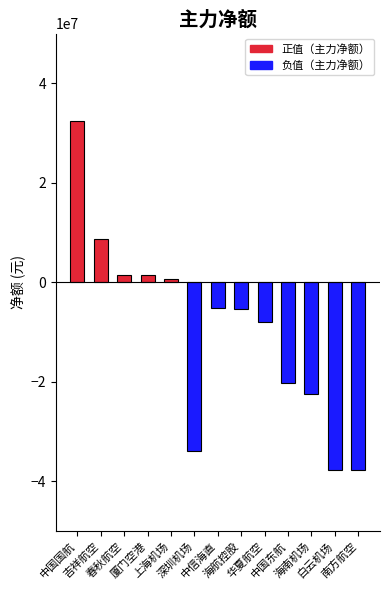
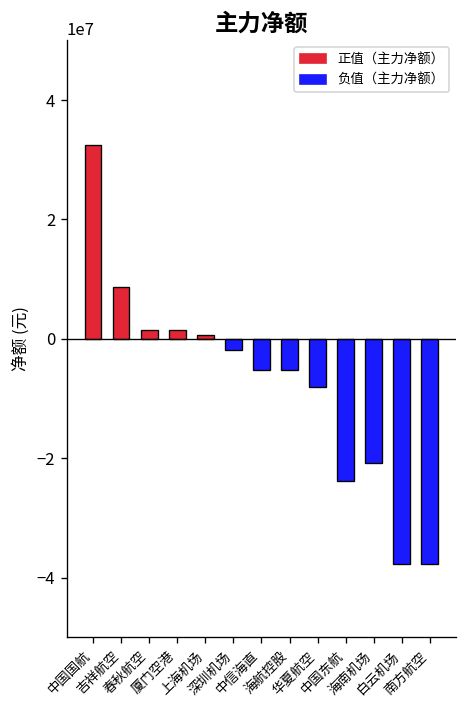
深圳机场: -34000000 -> -2000000
中国东航: -20000000 -> -24000000
海南机场: -23000000 -> -21000000
